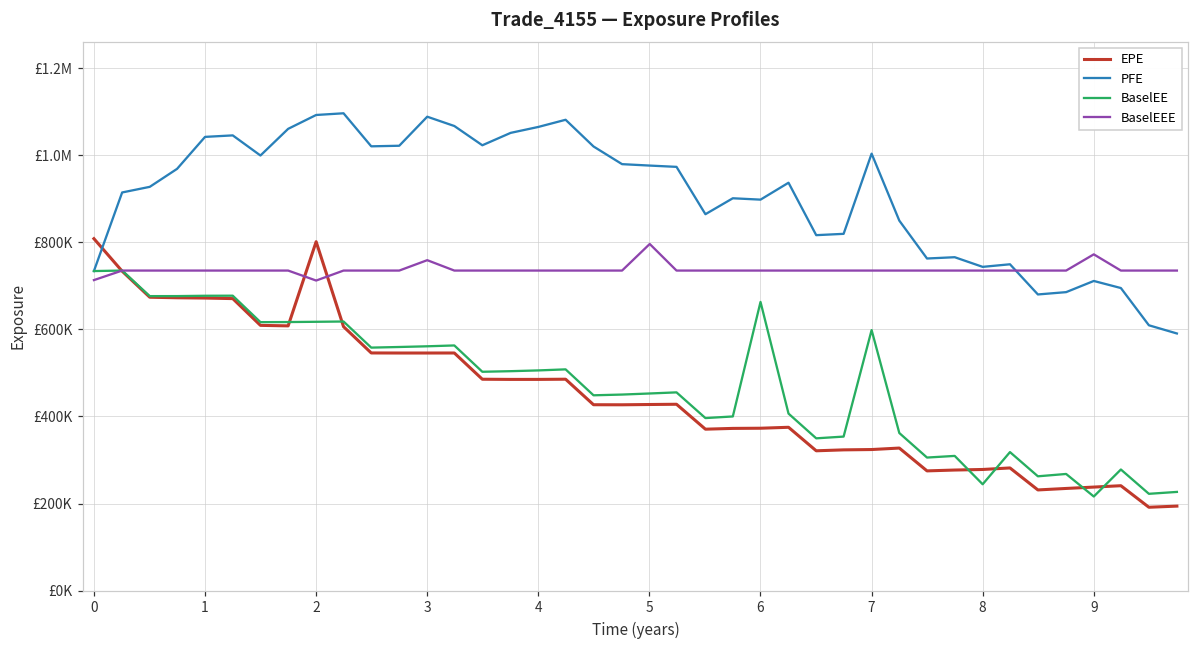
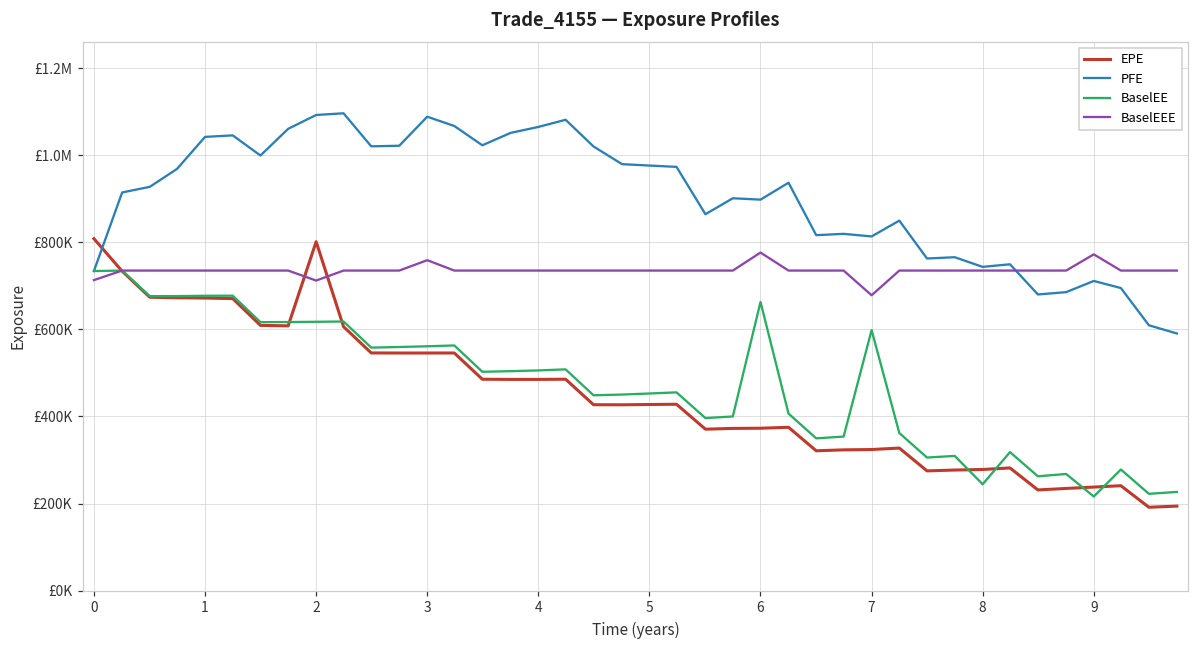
BaselEEE, 5: £800000 -> £730000
BaselEEE, 6: £730000 -> £780000
PFE, 7: £1000000 -> £810000
BaselEEE, 7: £730000 -> £680000
